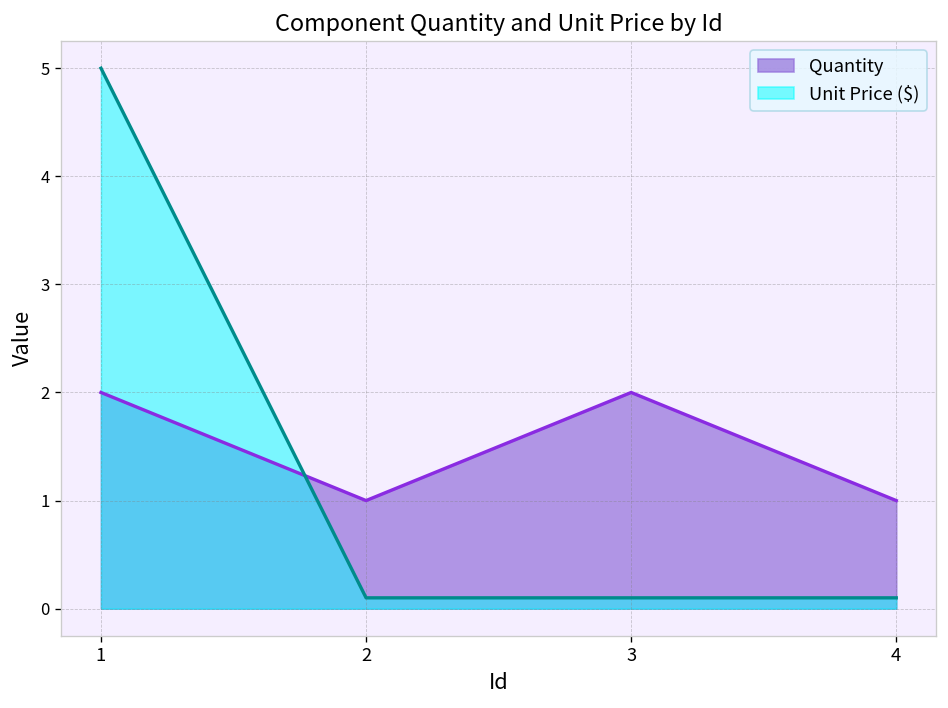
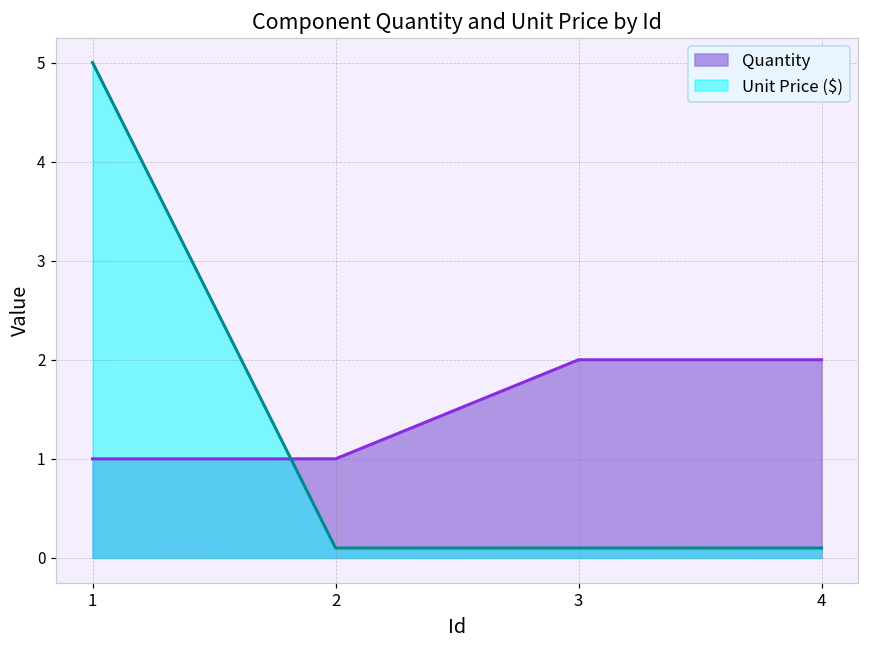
Quantity, 1: 2 -> 1
Quantity, 4: 1 -> 2
